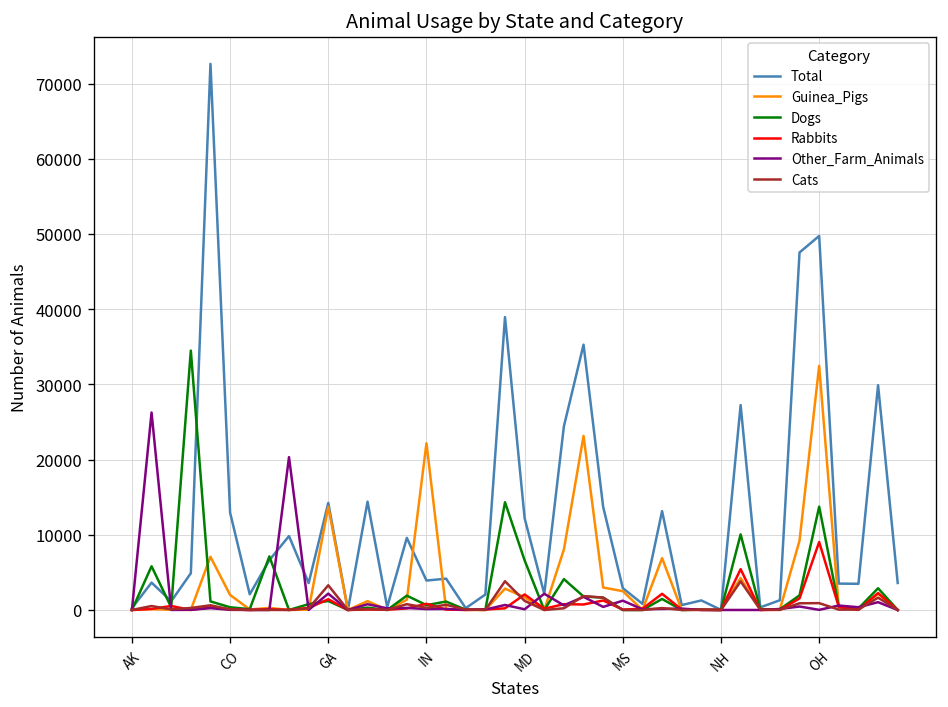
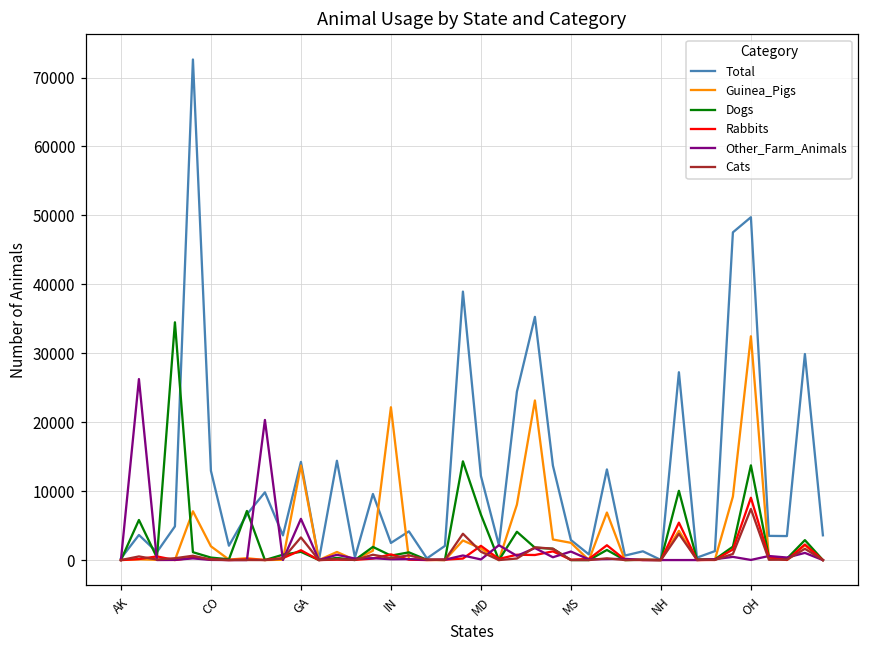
Other_Farm_Animals, GA: 2000 -> 6000
Total, IN: 4000 -> 2000
Cats, OH: 1000 -> 7000
